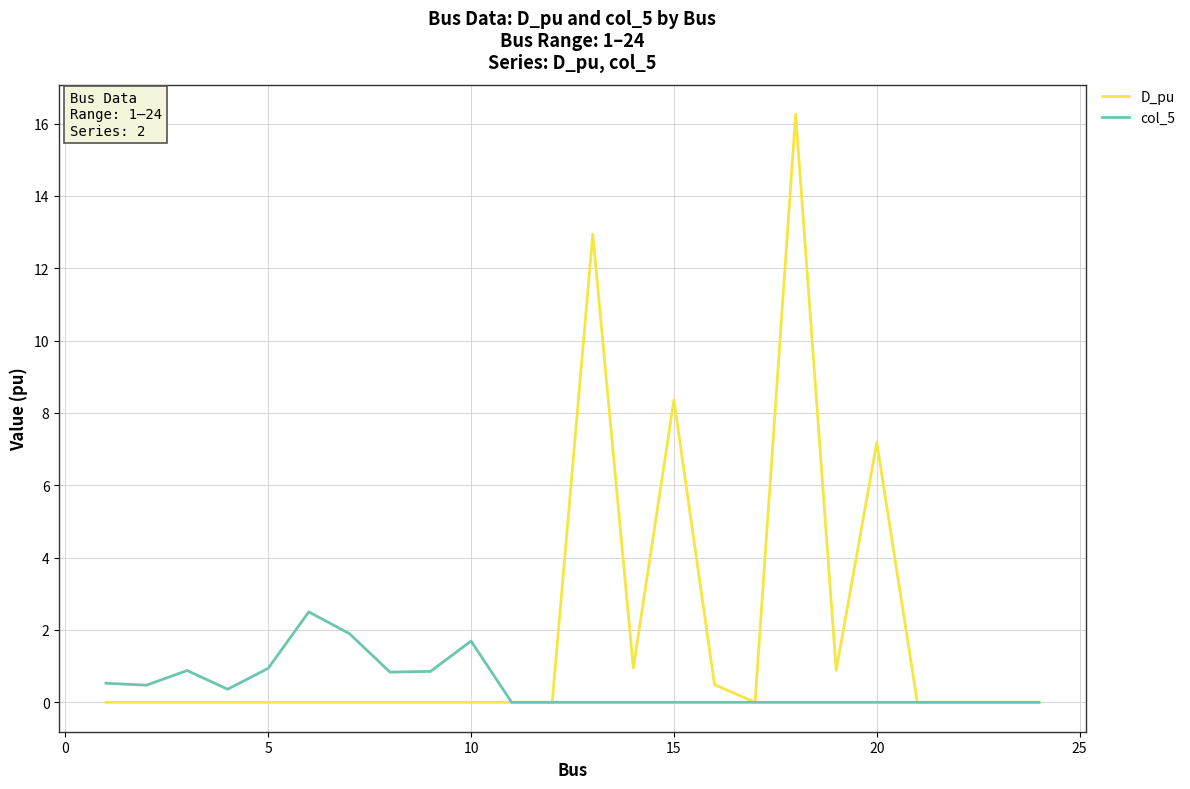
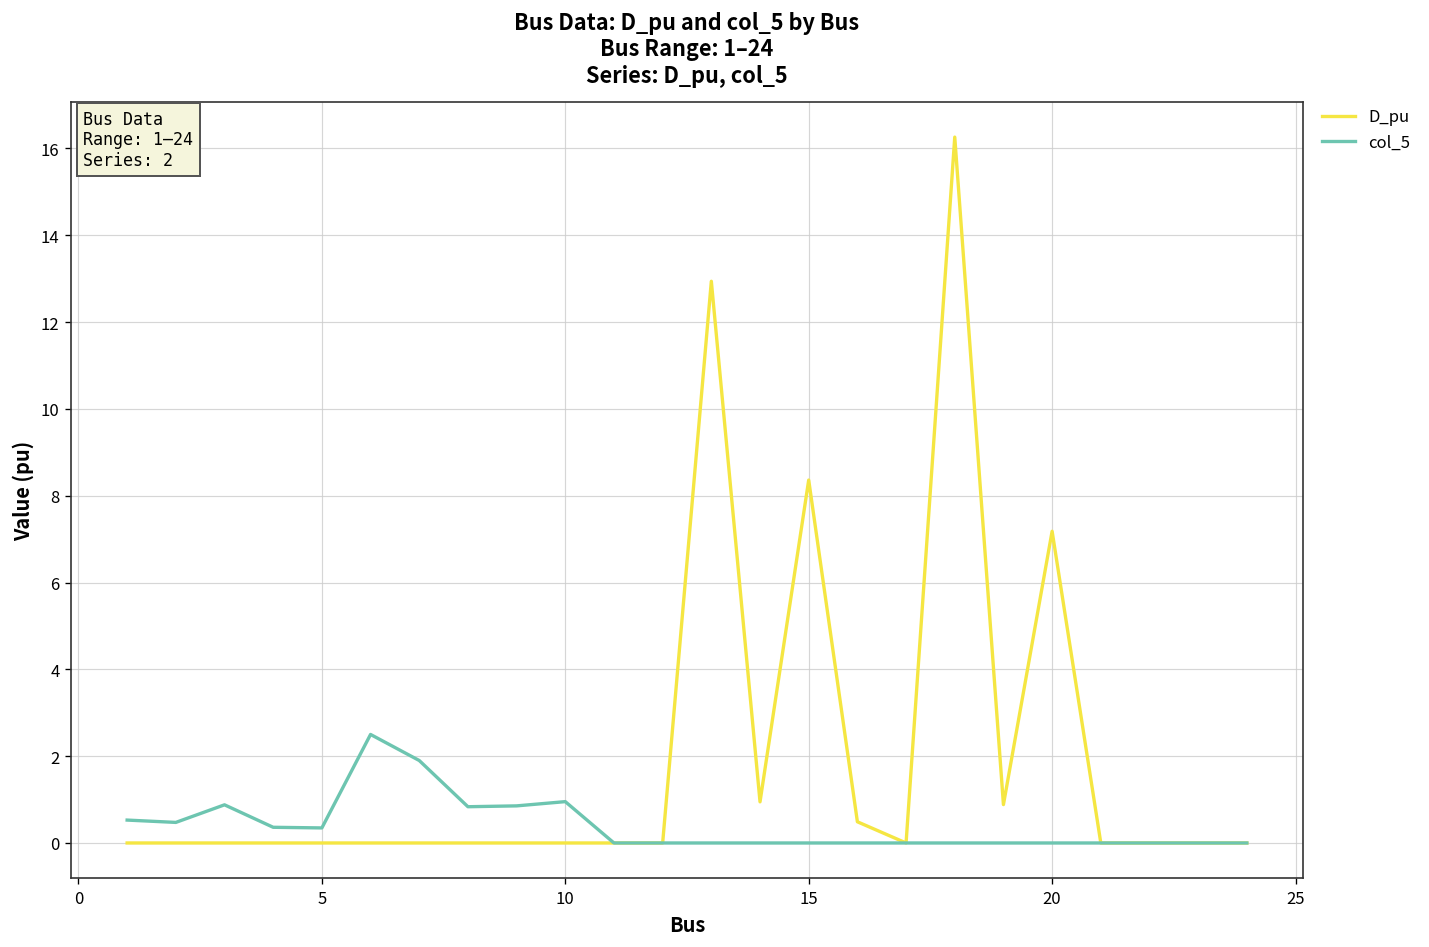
col_5, 5: 0.9 -> 0.3
col_5, 10: 1.7 -> 1.0
